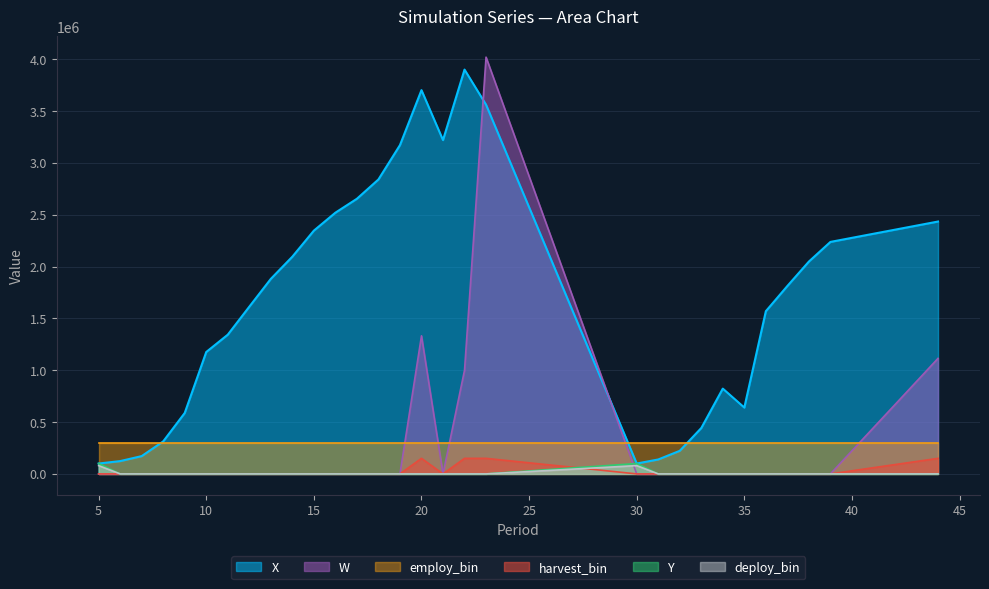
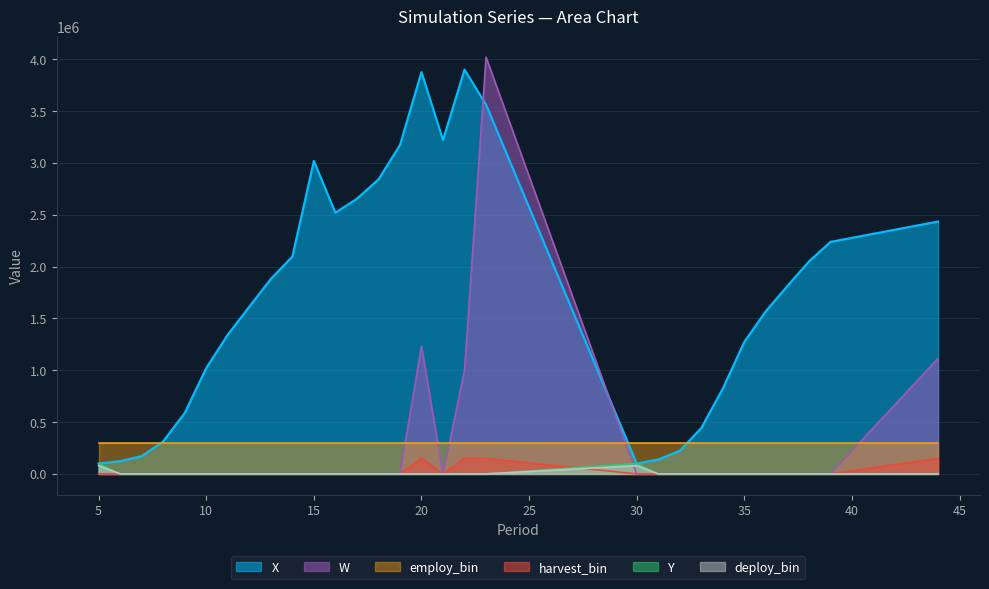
X, 10: 1180000 -> 1020000
X, 15: 2350000 -> 3020000
X, 20: 3700000 -> 3880000
W, 20: 1330000 -> 1230000
X, 35: 640000 -> 1270000
